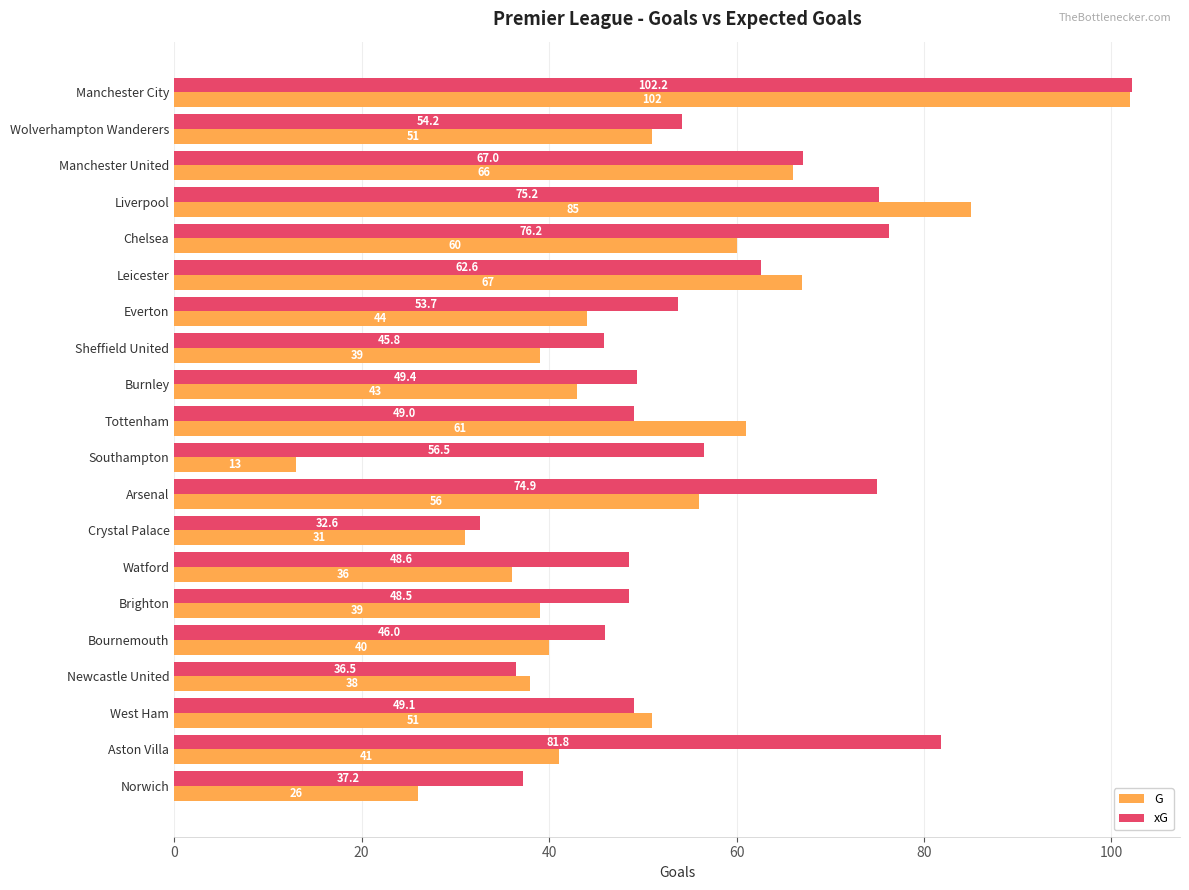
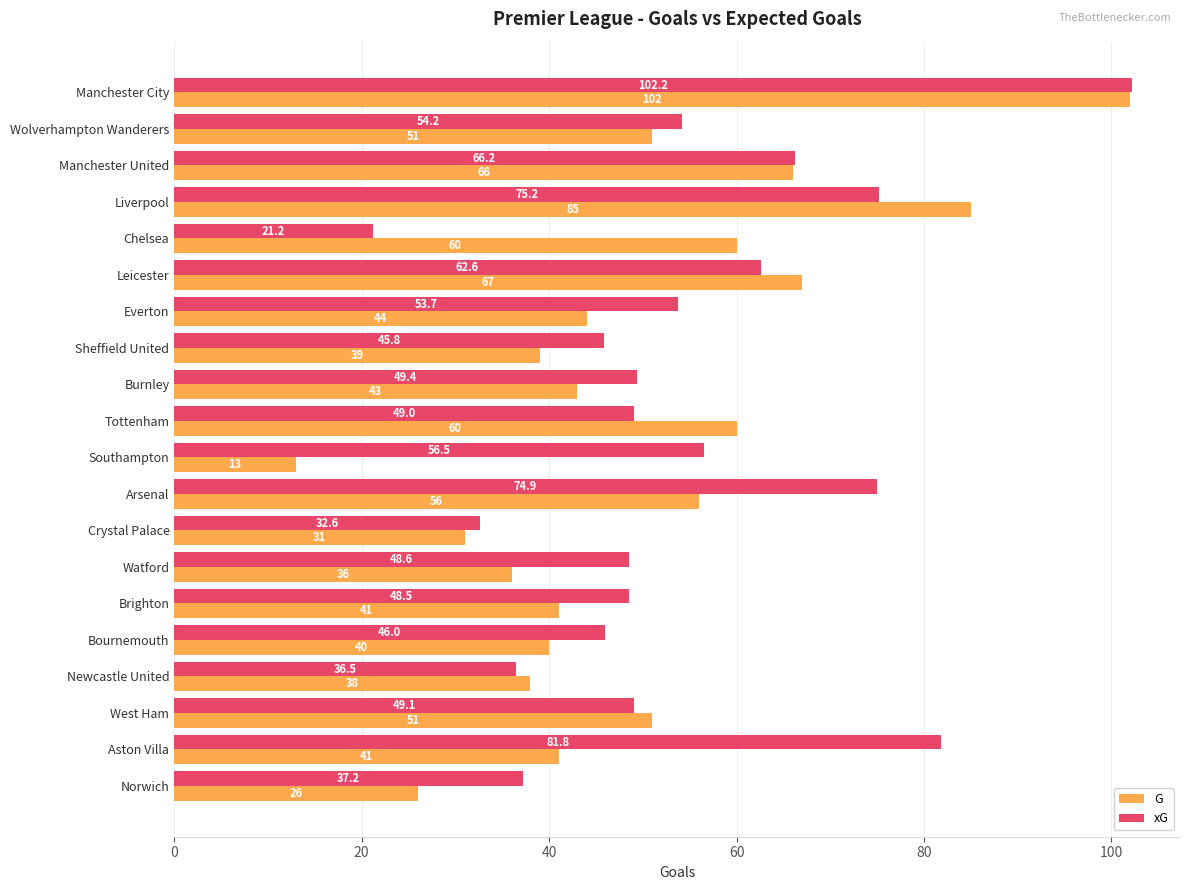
xG, Manchester United: 67.0 -> 66.2
xG, Chelsea: 76.2 -> 21.2
G, Tottenham: 61 -> 60
G, Brighton: 39 -> 41
